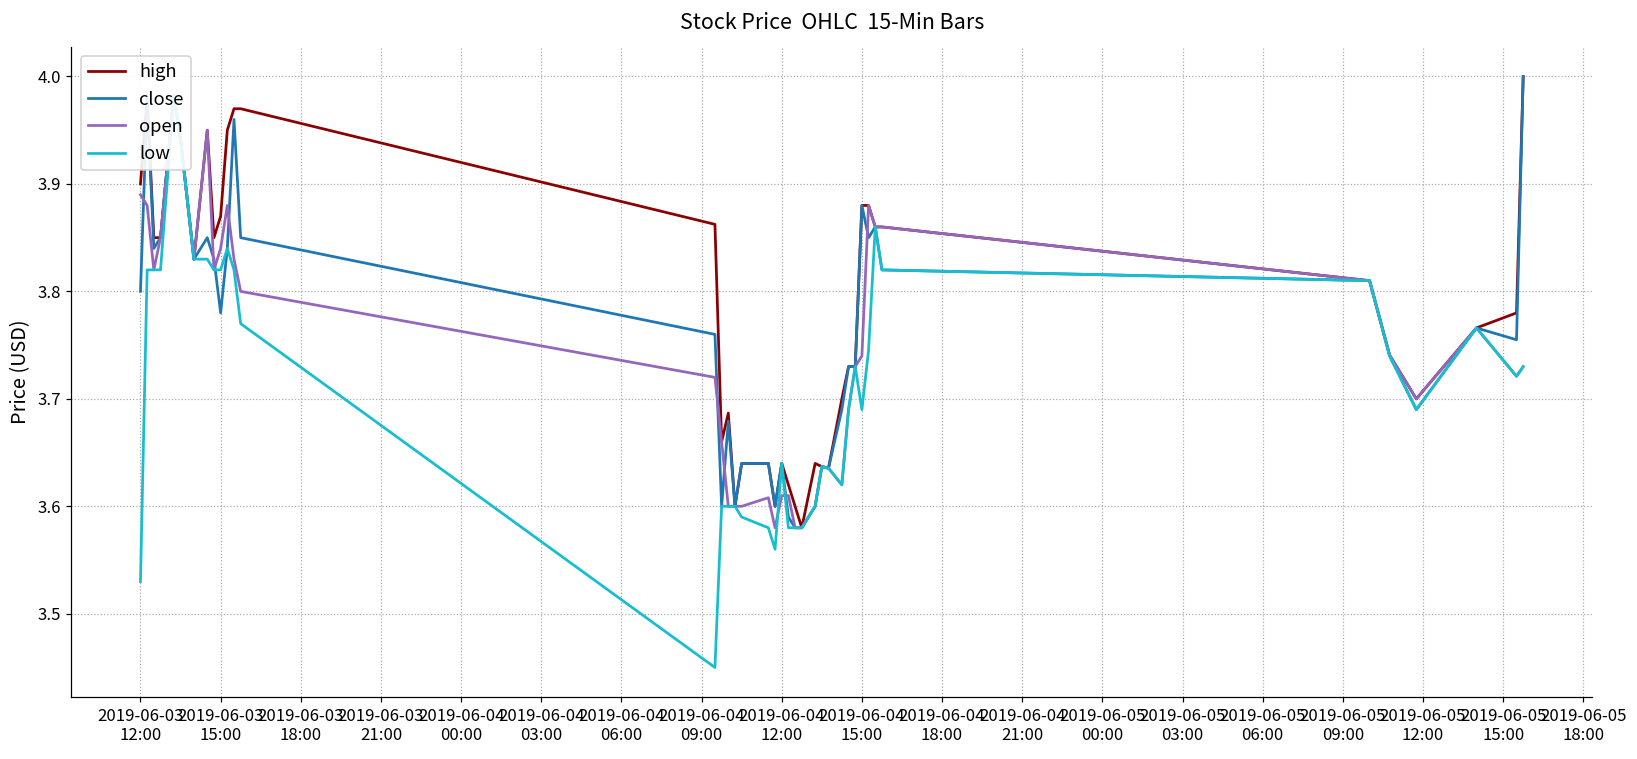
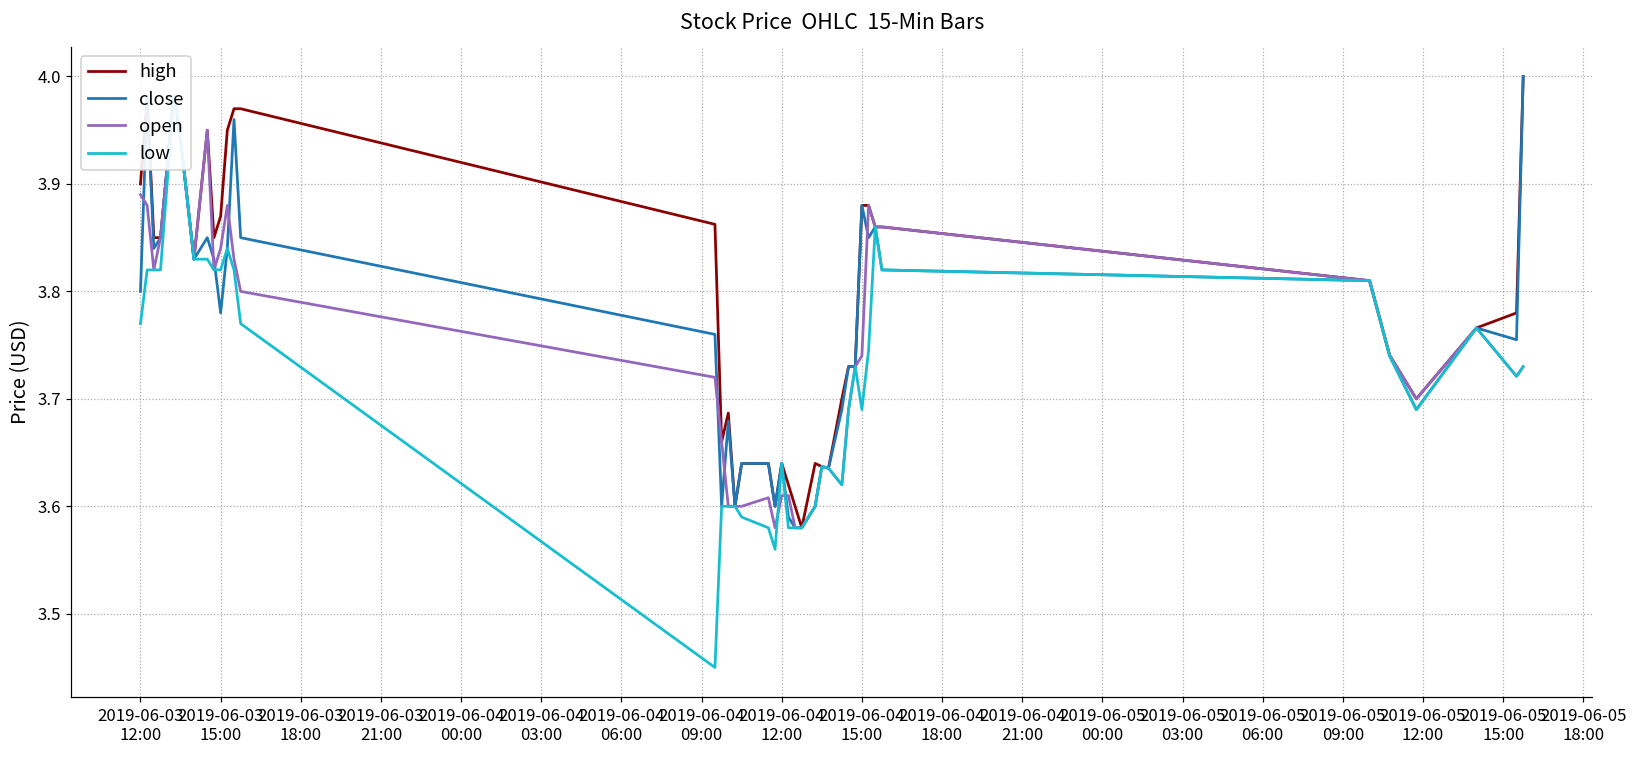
low, 2019-06-03 12:00: 3.53 -> 3.77
